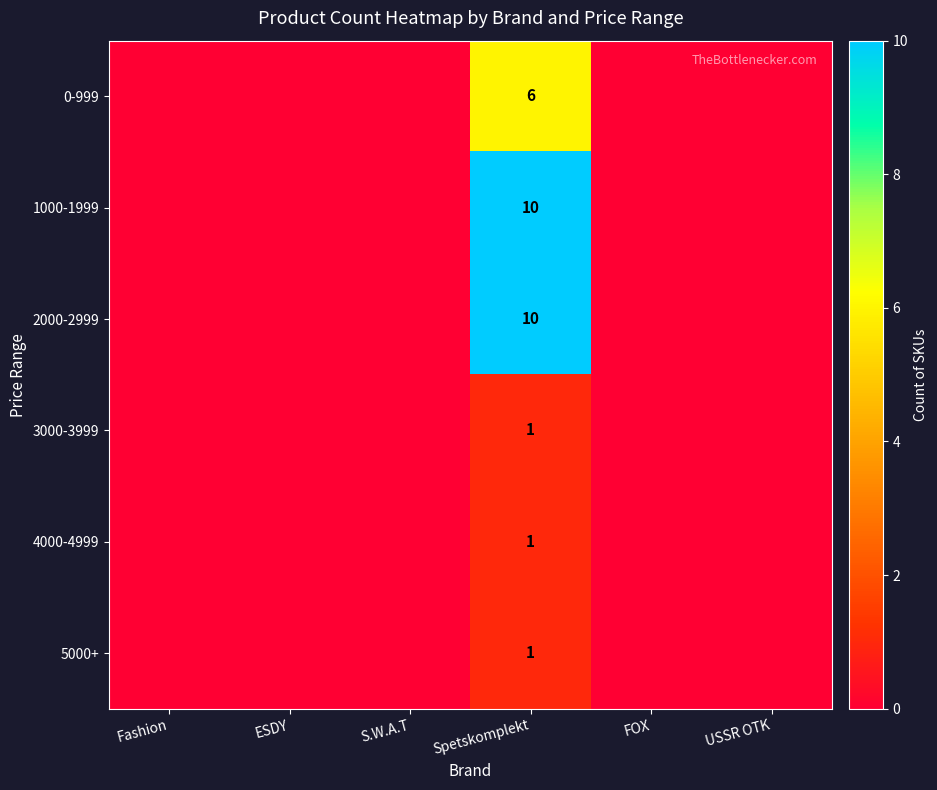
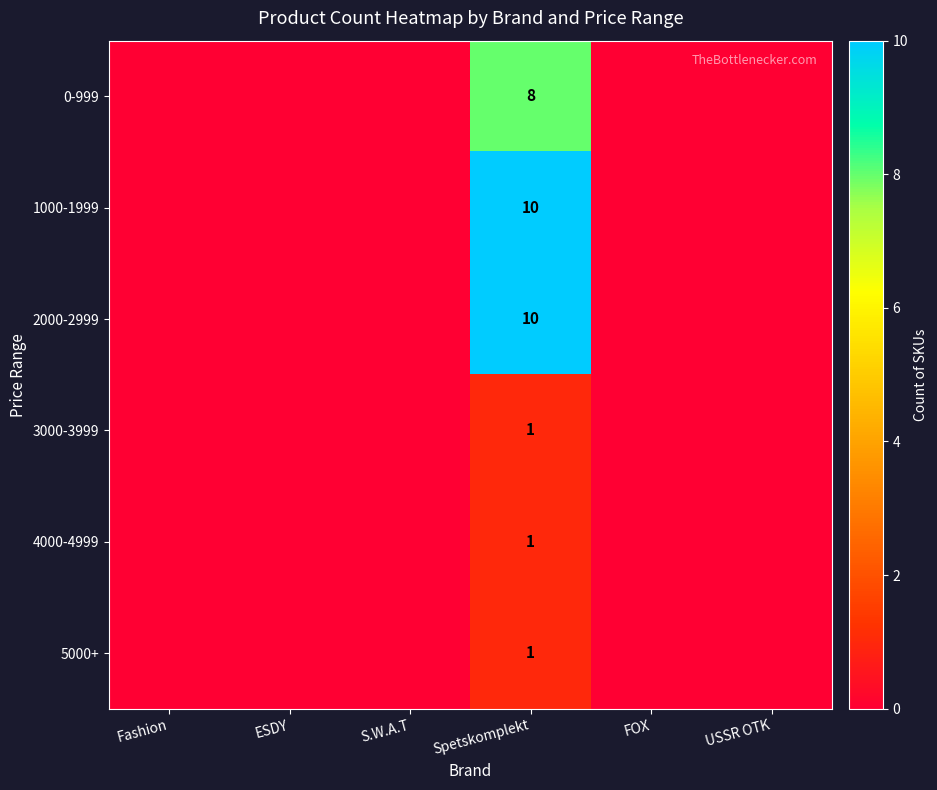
0-999, Spetskomplekt: 6 -> 8
